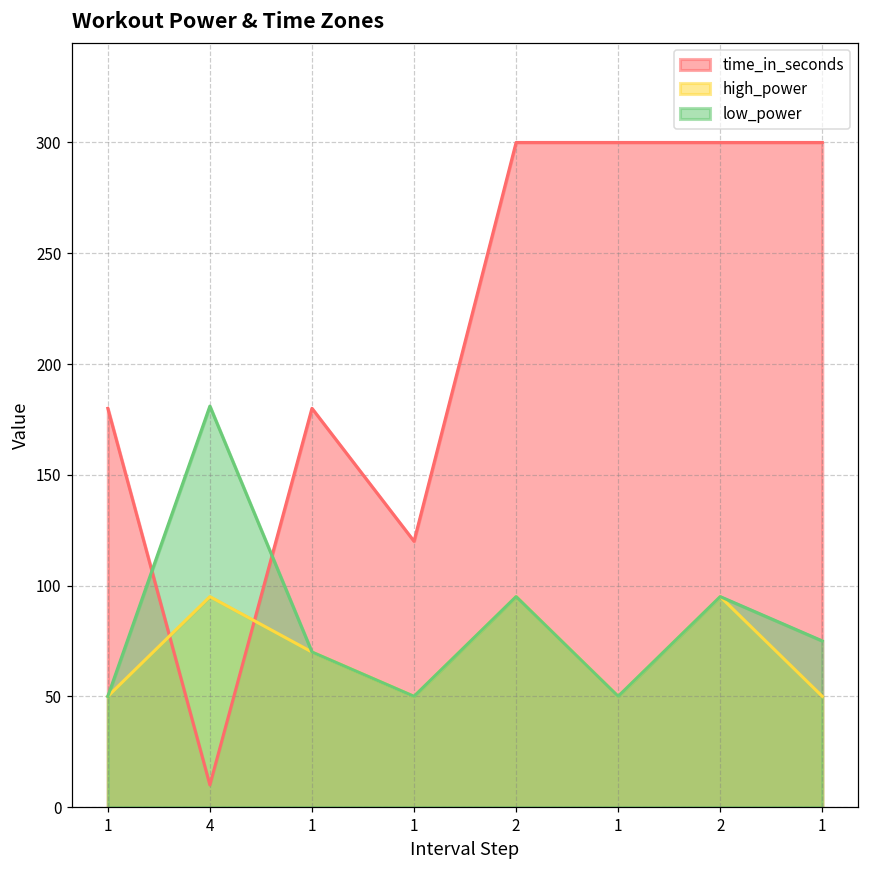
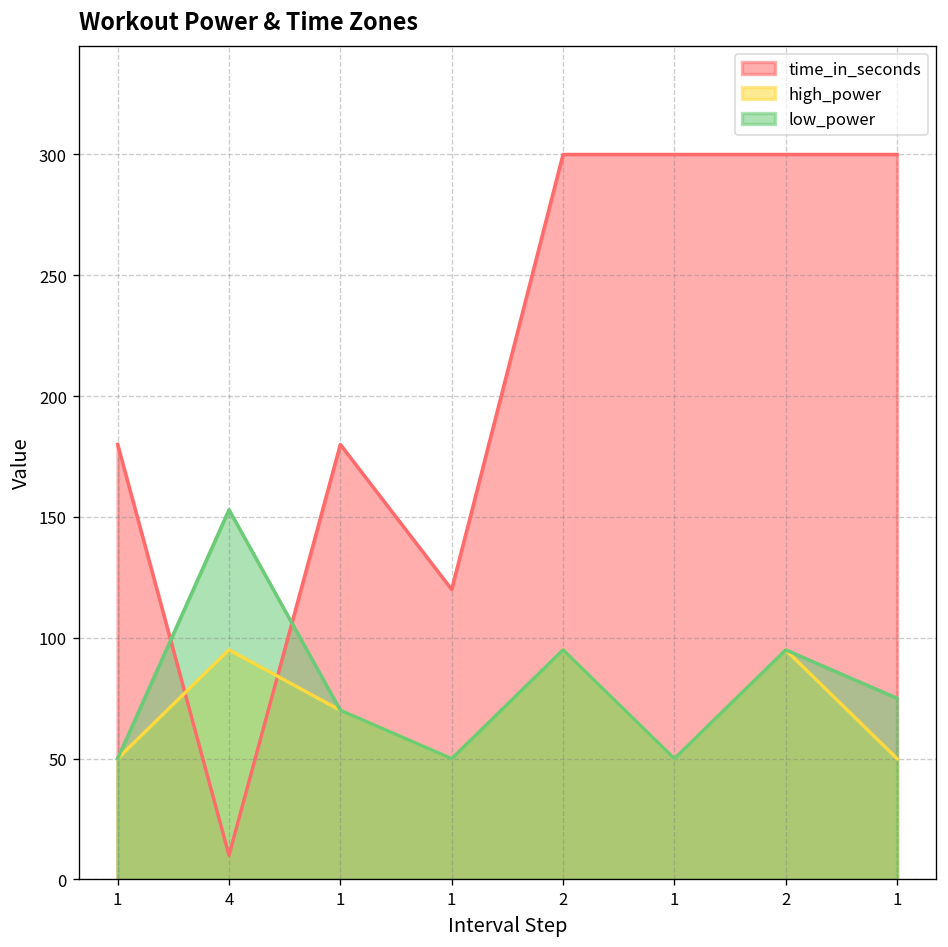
low_power, 4: 181 -> 153
